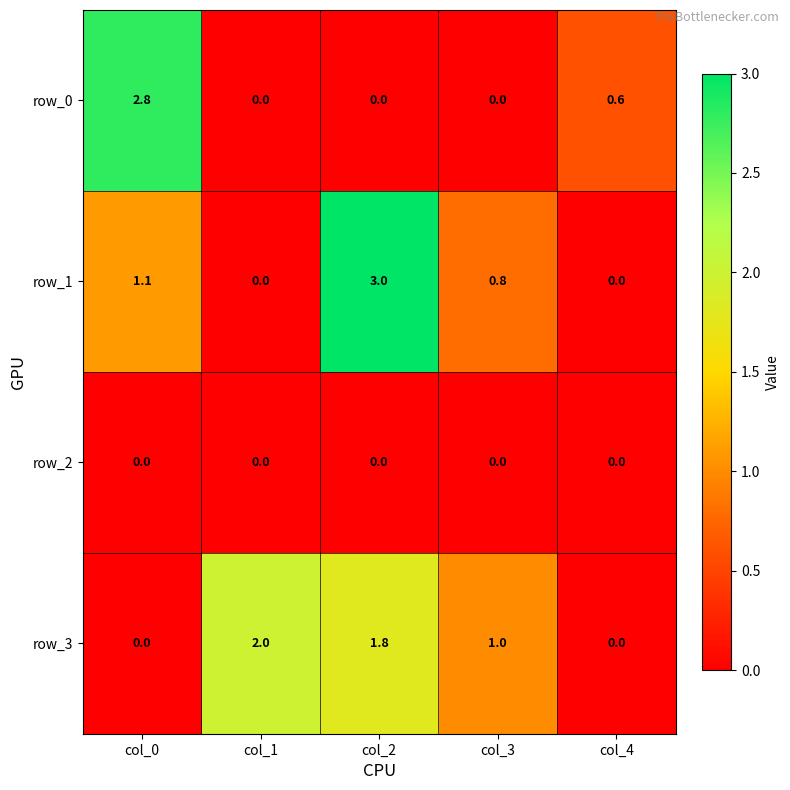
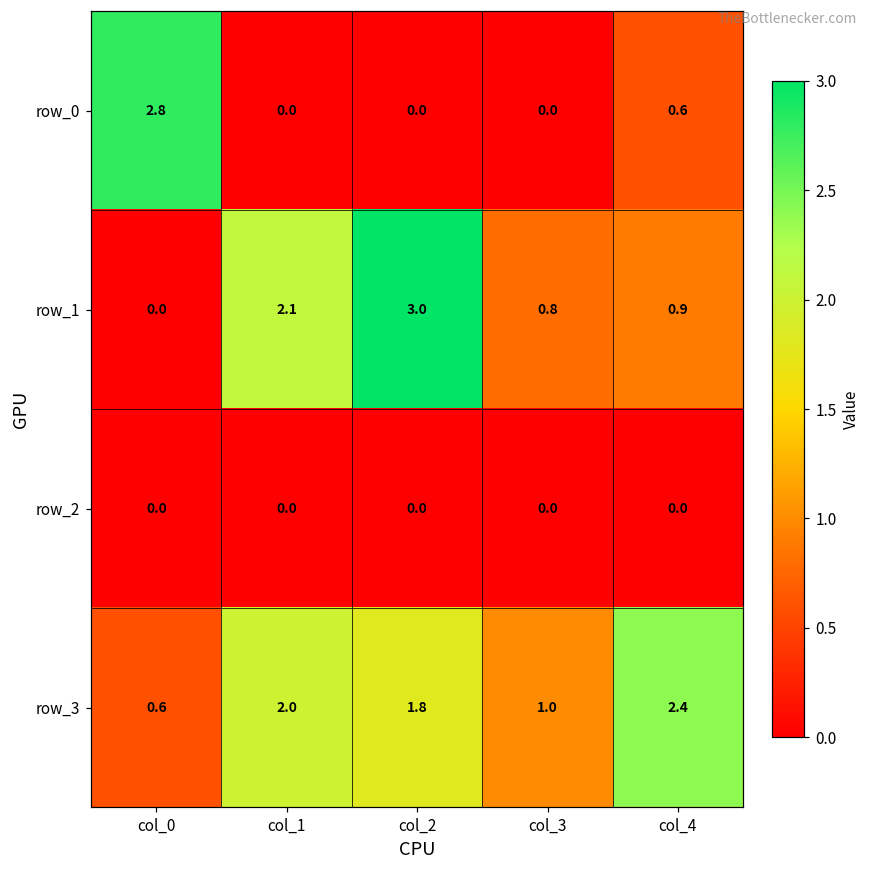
row_1, col_0: 1.1 -> 0.0
row_1, col_1: 0.0 -> 2.1
row_1, col_4: 0.0 -> 0.9
row_3, col_0: 0.0 -> 0.6
row_3, col_4: 0.0 -> 2.4
